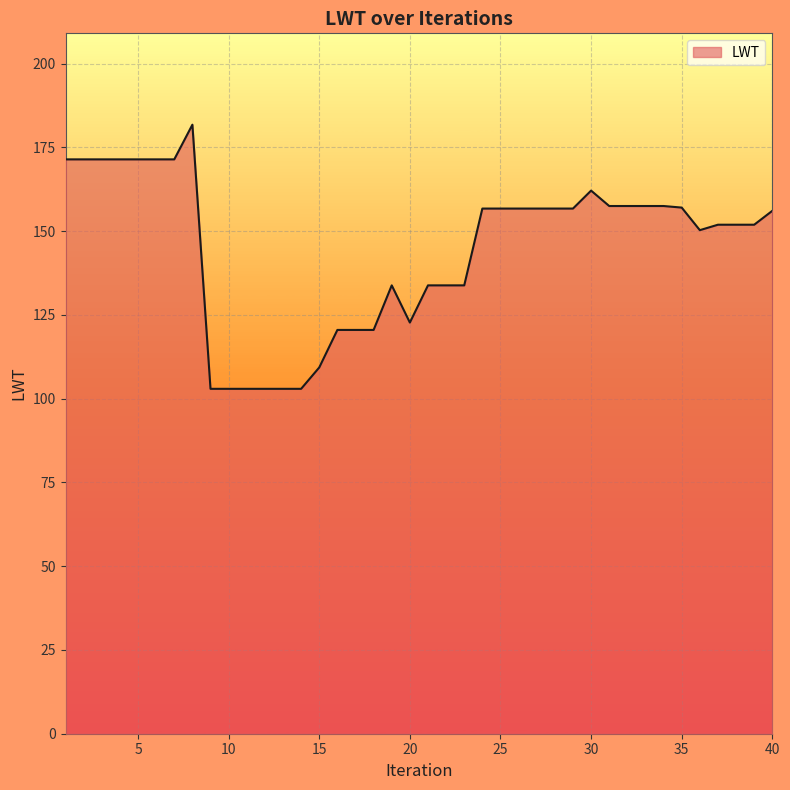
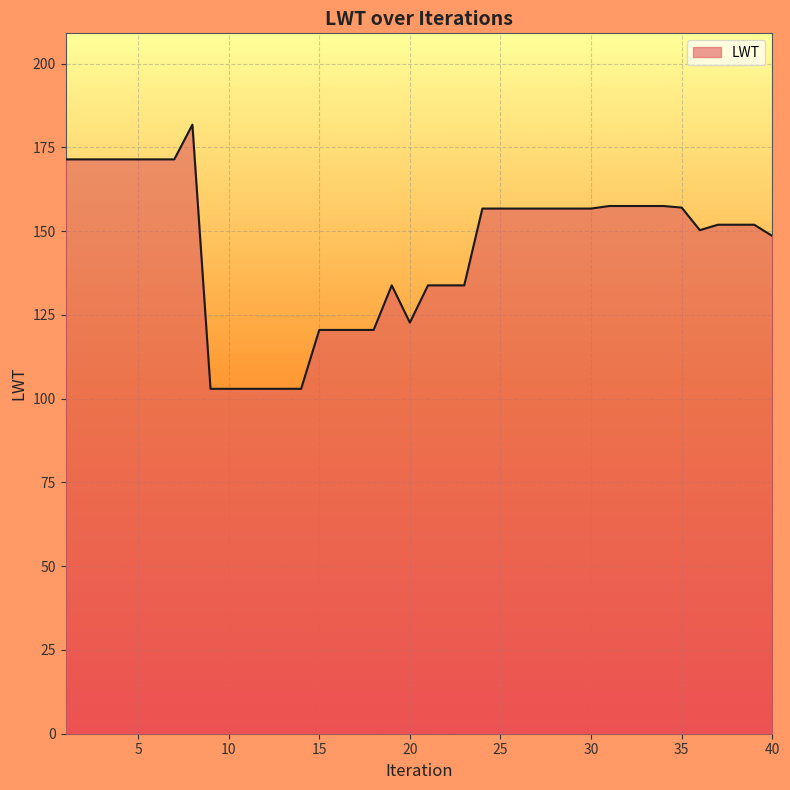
15: 109 -> 121
30: 162 -> 157
40: 156 -> 149
